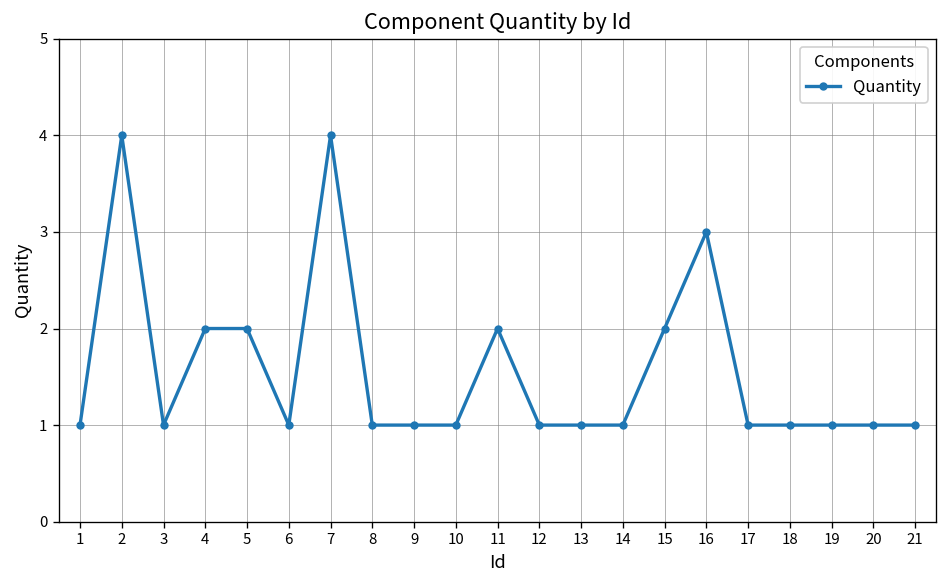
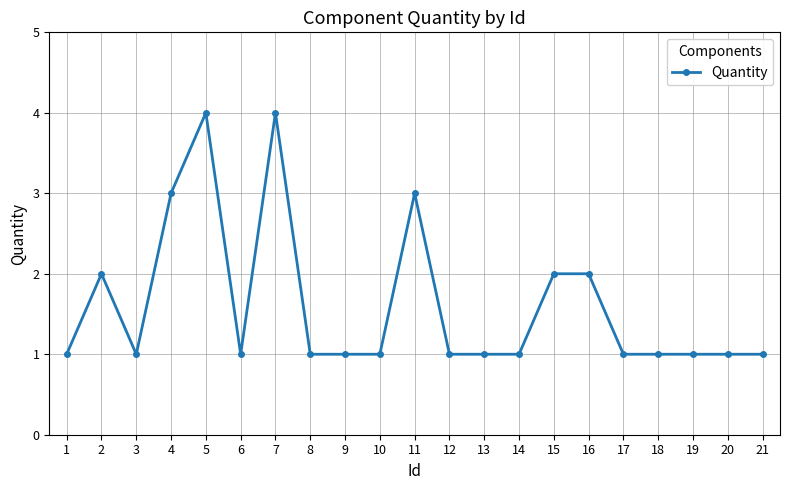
2: 4 -> 2
4: 2 -> 3
5: 2 -> 4
11: 2 -> 3
16: 3 -> 2
